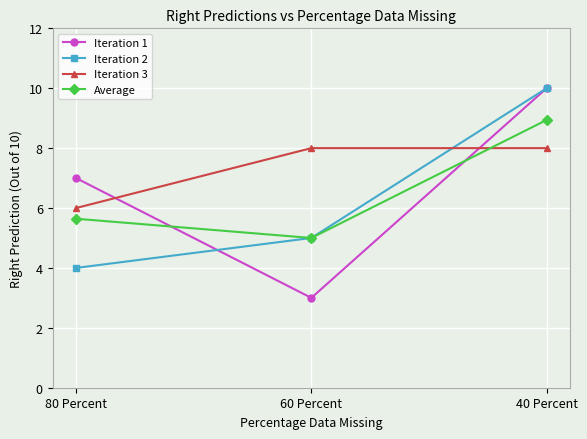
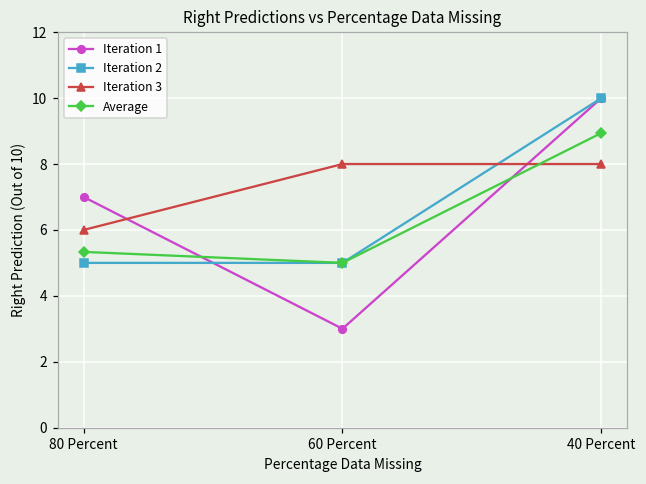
Iteration 2, 80 Percent: 4 -> 5
Average, 80 Percent: 5.6 -> 5.3
